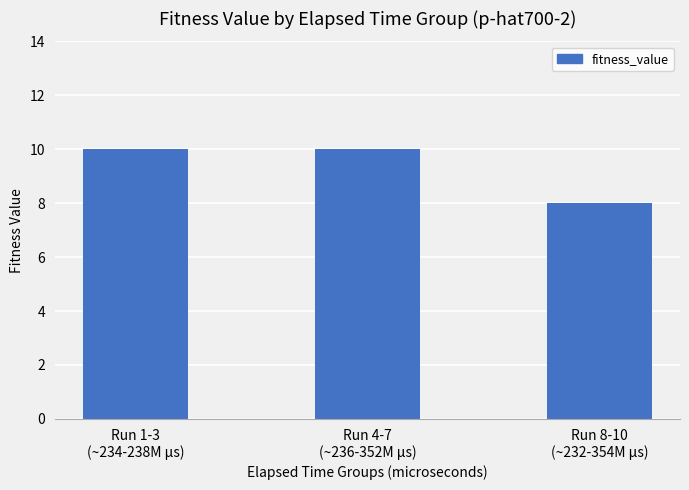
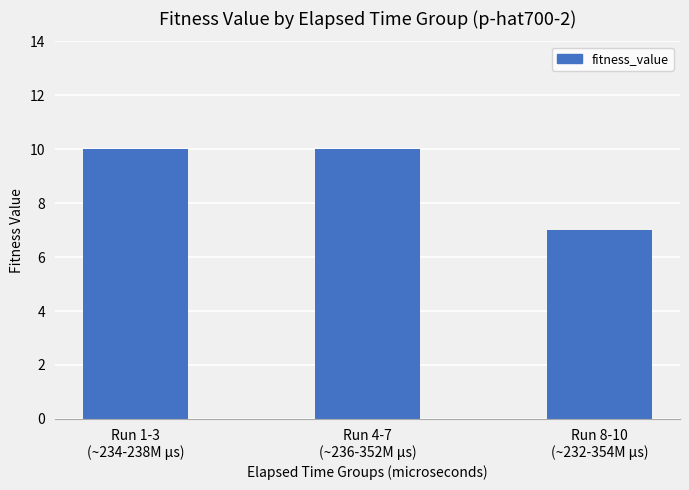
Run 8-10 (~232-354M µs): 8 -> 7
